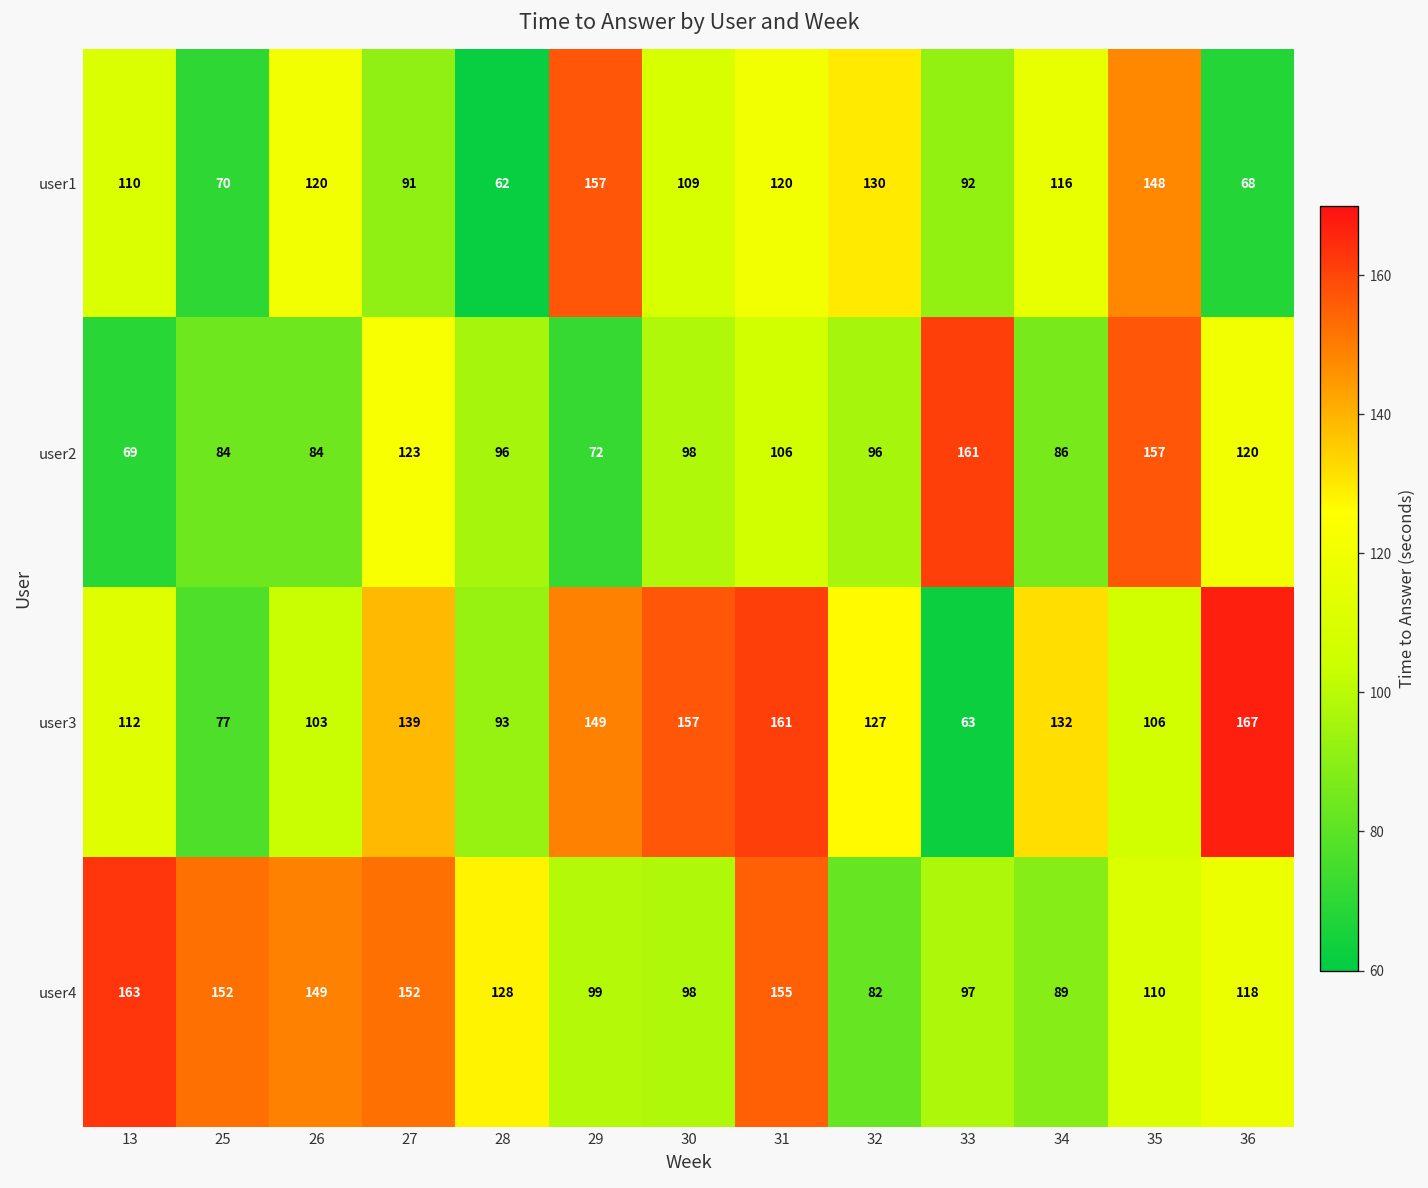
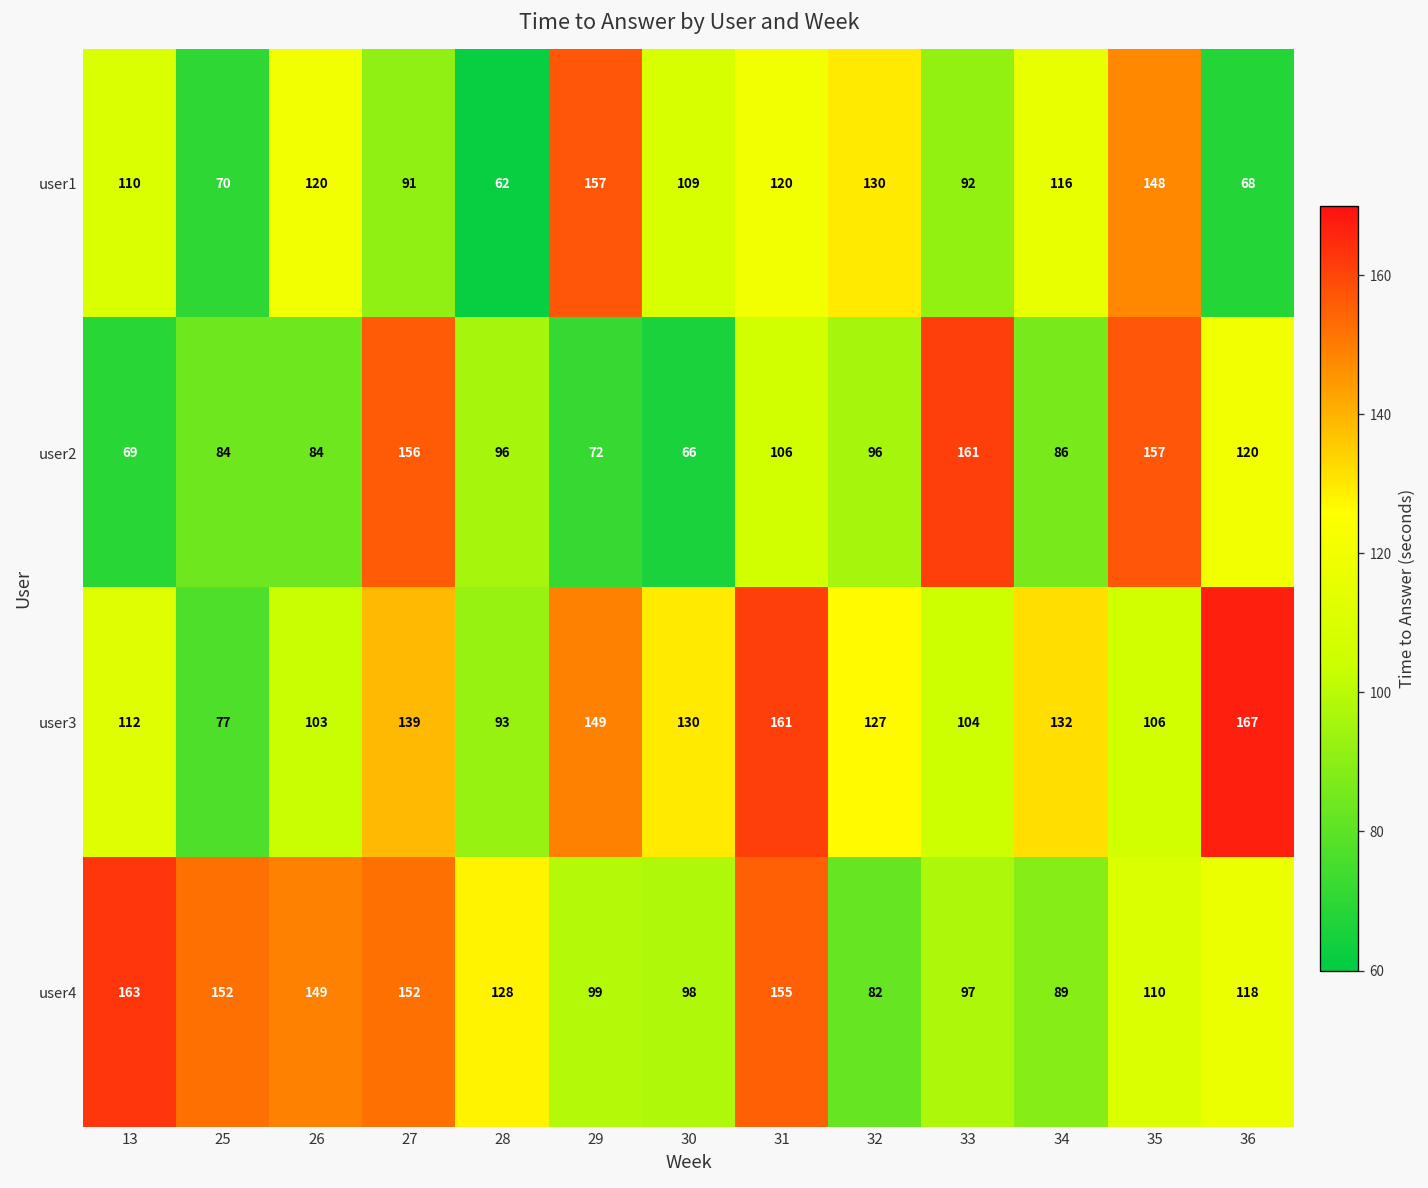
user2, 27: 123 -> 156
user2, 30: 98 -> 66
user3, 30: 157 -> 130
user3, 33: 63 -> 104
